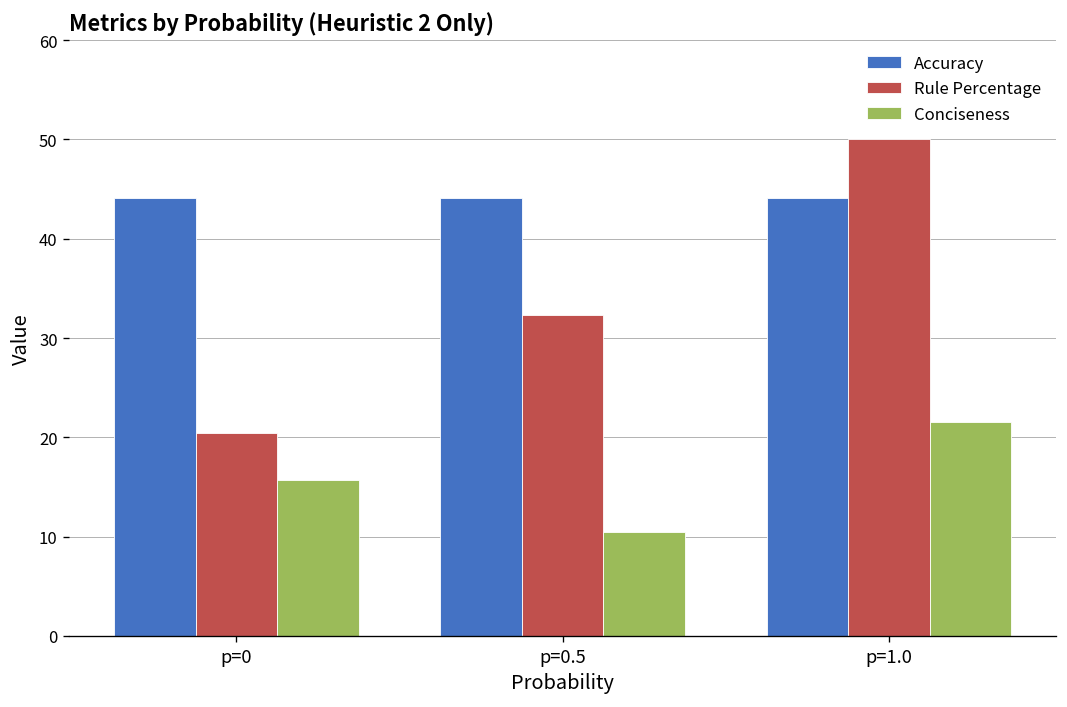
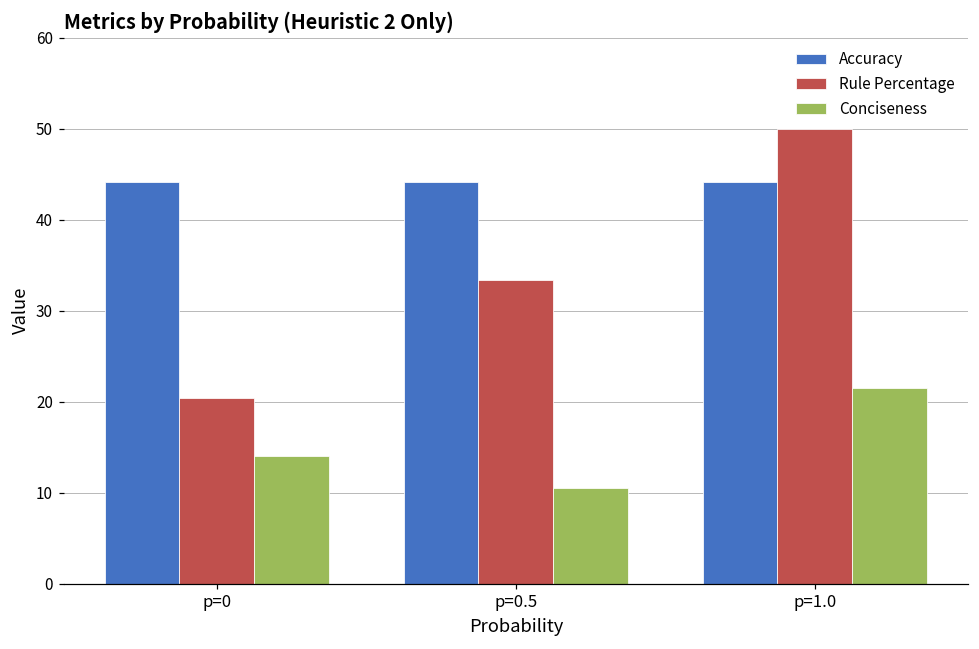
Conciseness, p=0: 16 -> 14
Rule Percentage, p=0.5: 32 -> 33
